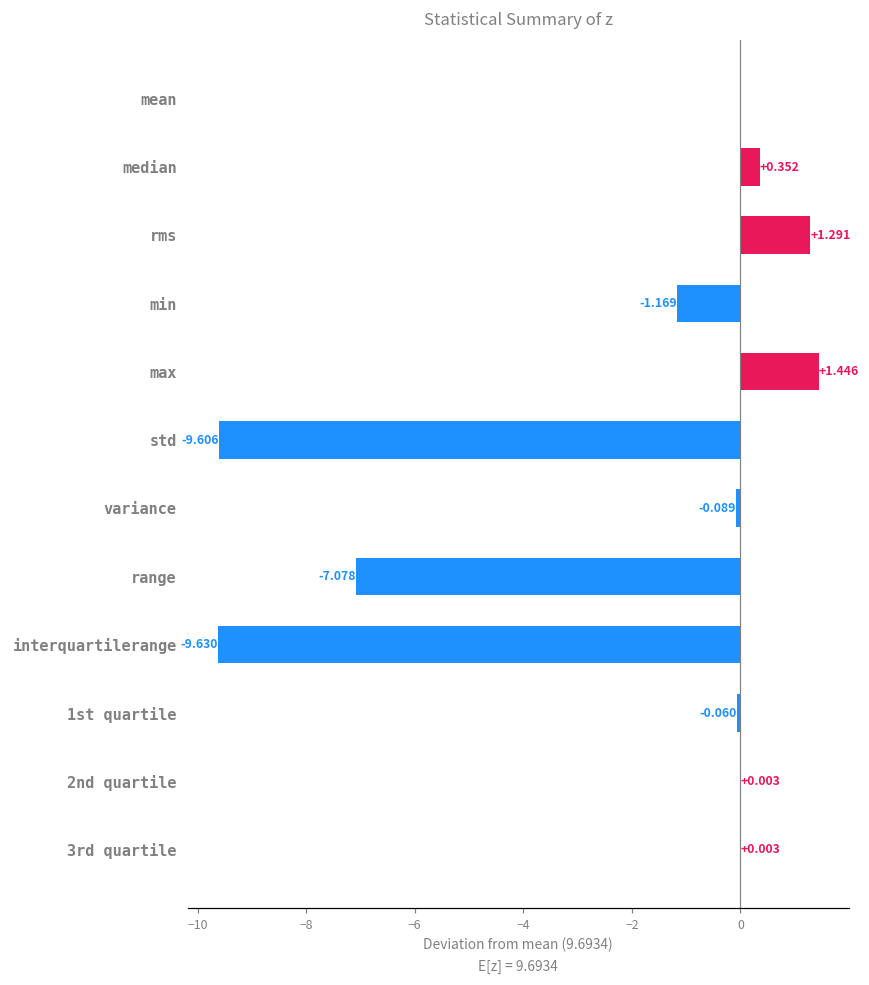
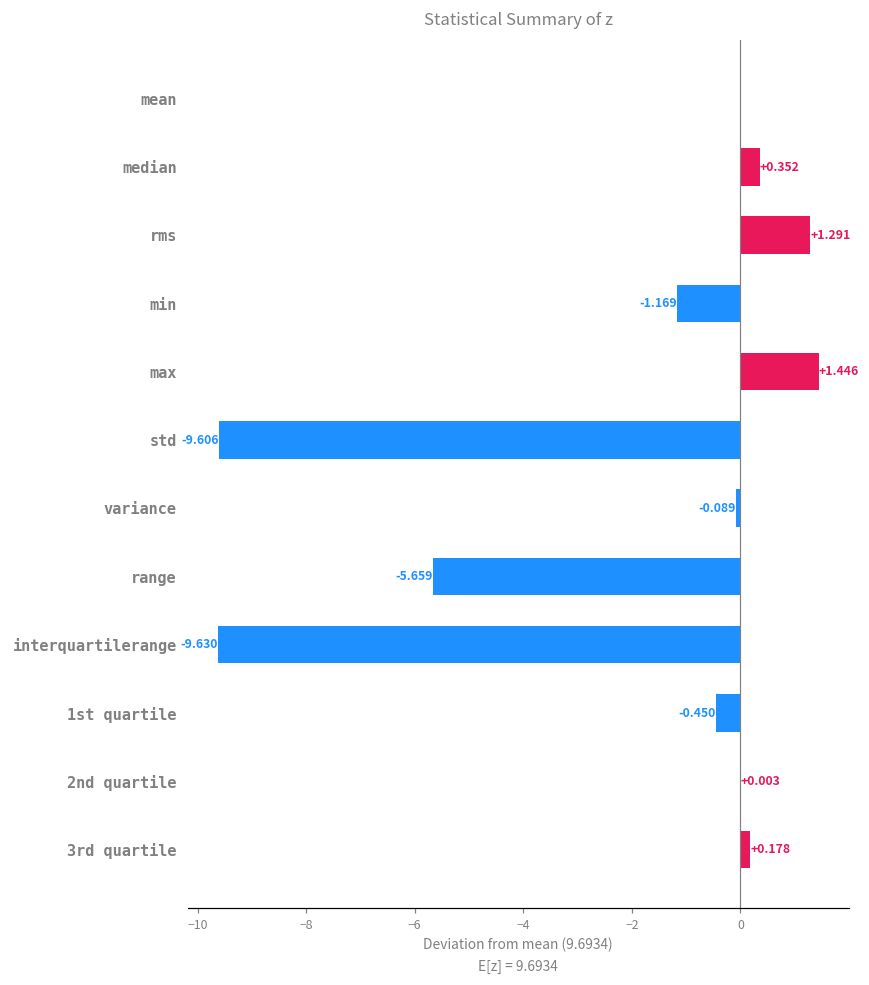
range: -7.078 -> -5.659
1st quartile: -0.060 -> -0.450
3rd quartile: +0.003 -> +0.178
